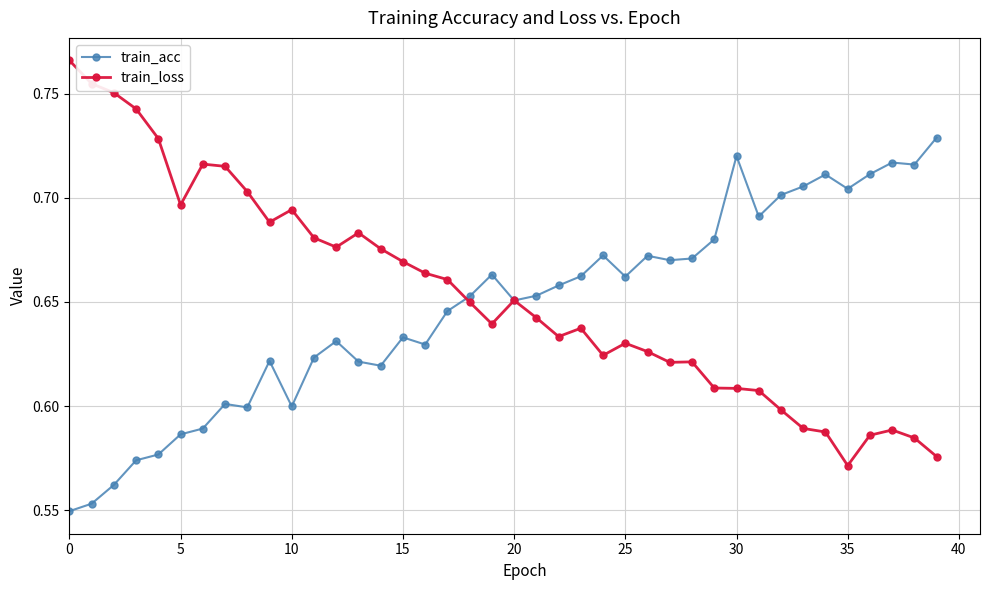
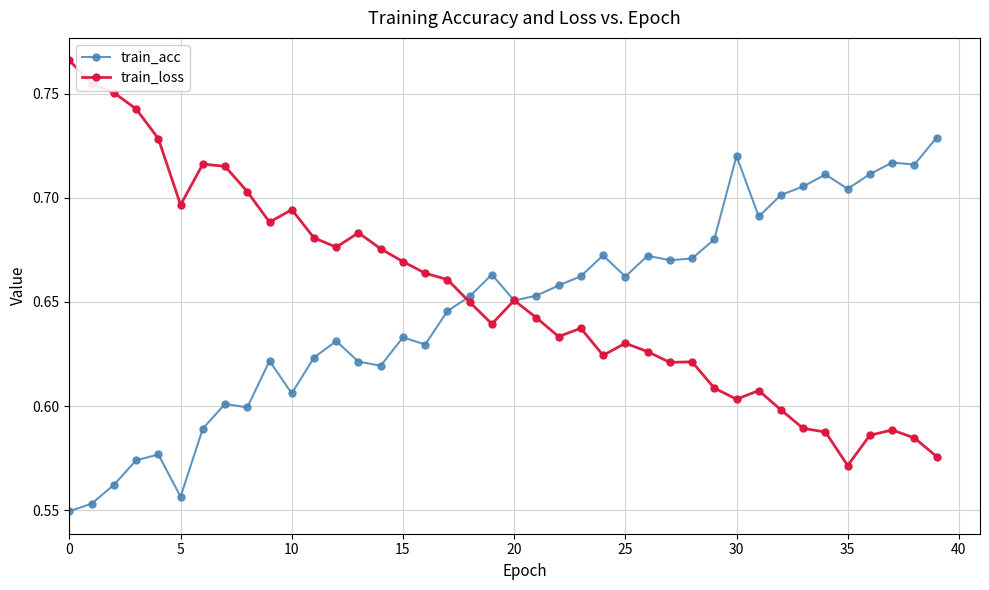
train_acc, 5: 0.586 -> 0.556
train_acc, 10: 0.600 -> 0.606
train_loss, 30: 0.609 -> 0.603
